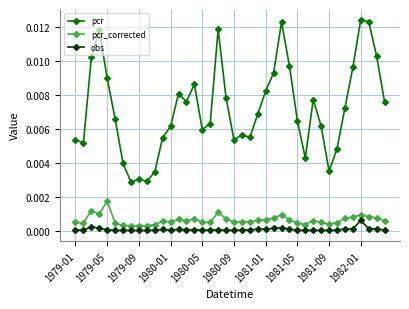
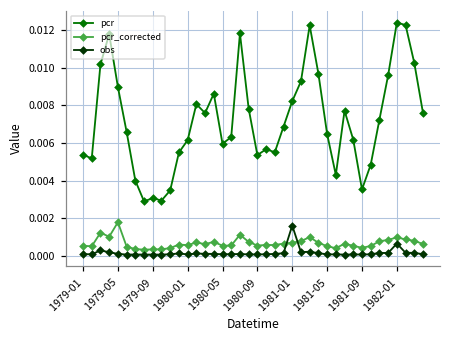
obs, 1981-01: 0.0001 -> 0.0016
